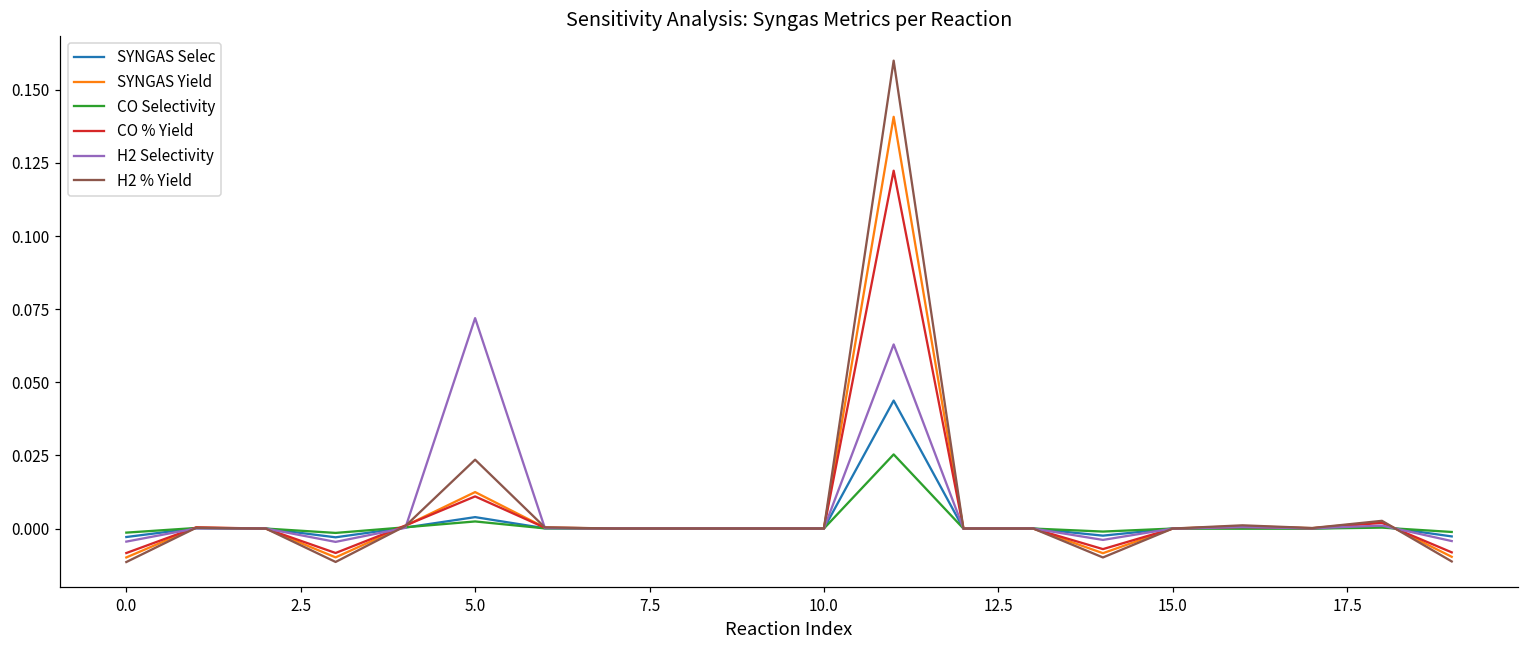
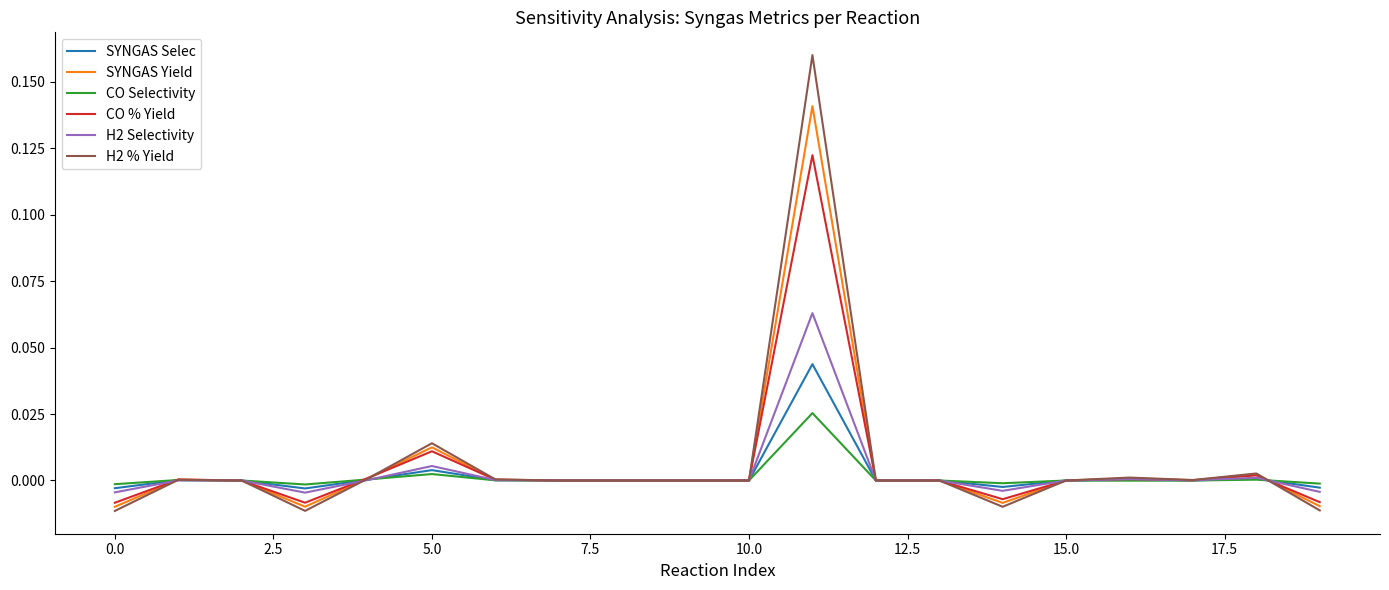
H2 Selectivity, 5.0: 0.072 -> 0.005
H2 % Yield, 5.0: 0.024 -> 0.014
